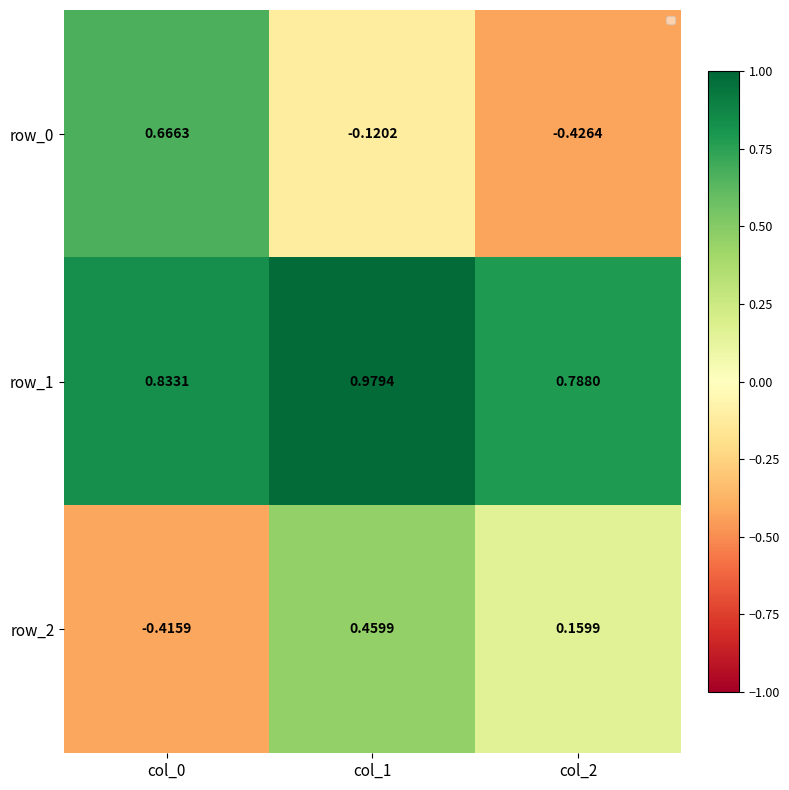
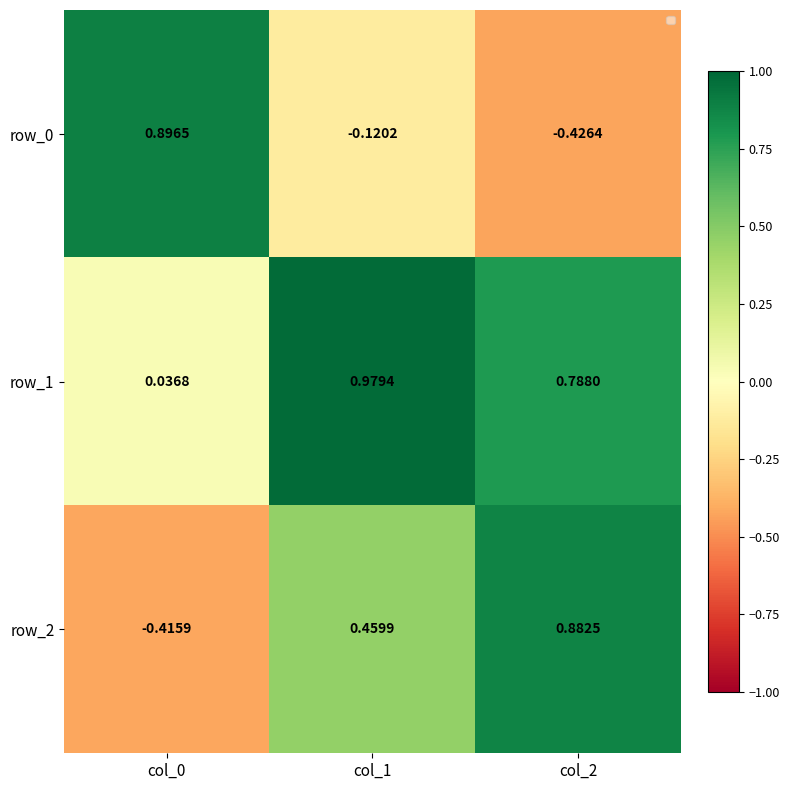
row_0, col_0: 0.6663 -> 0.8965
row_1, col_0: 0.8331 -> 0.0368
row_2, col_2: 0.1599 -> 0.8825
